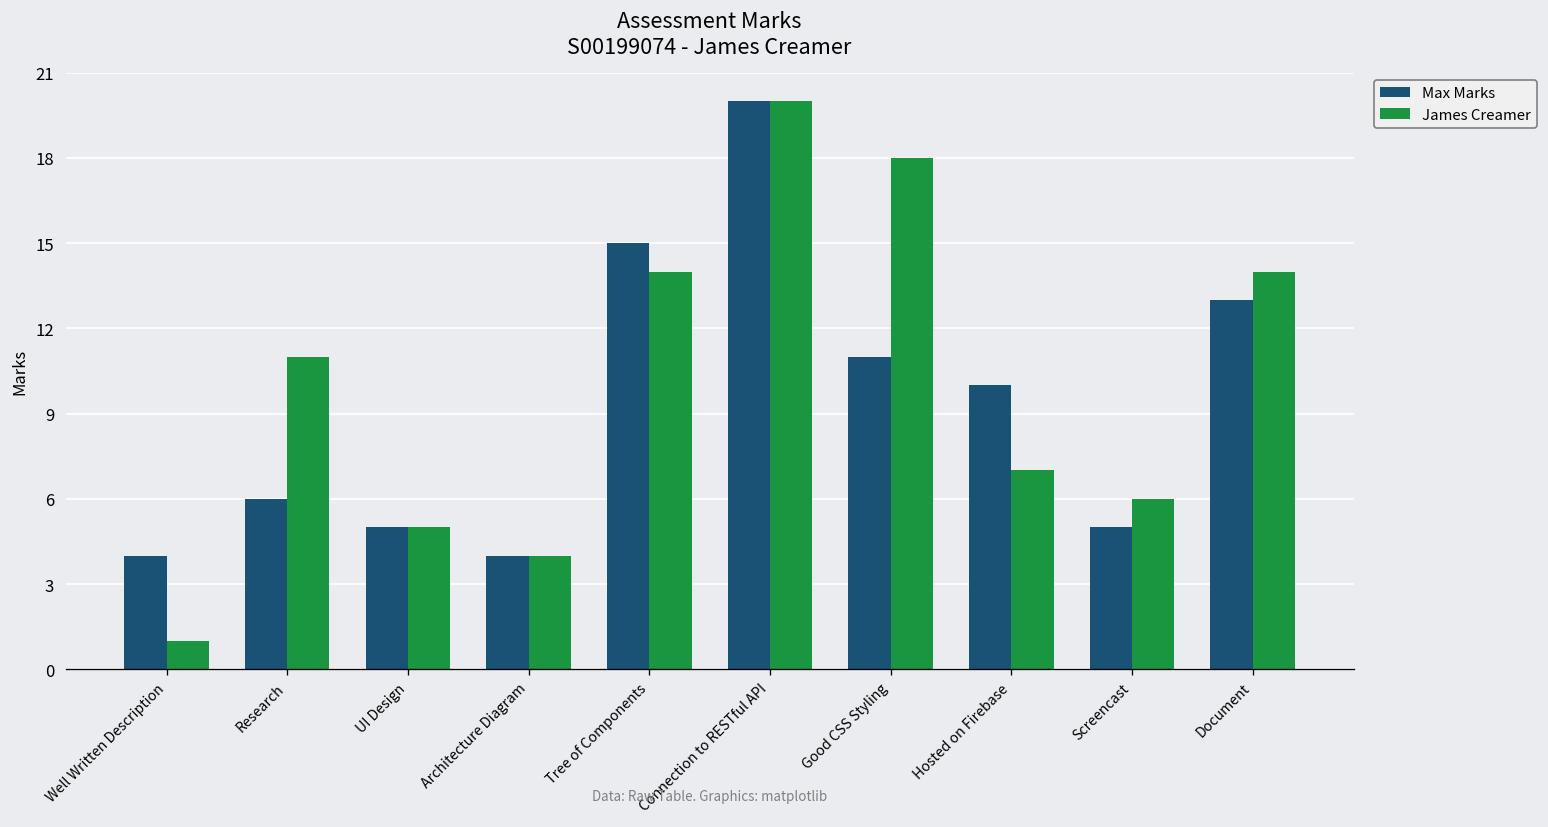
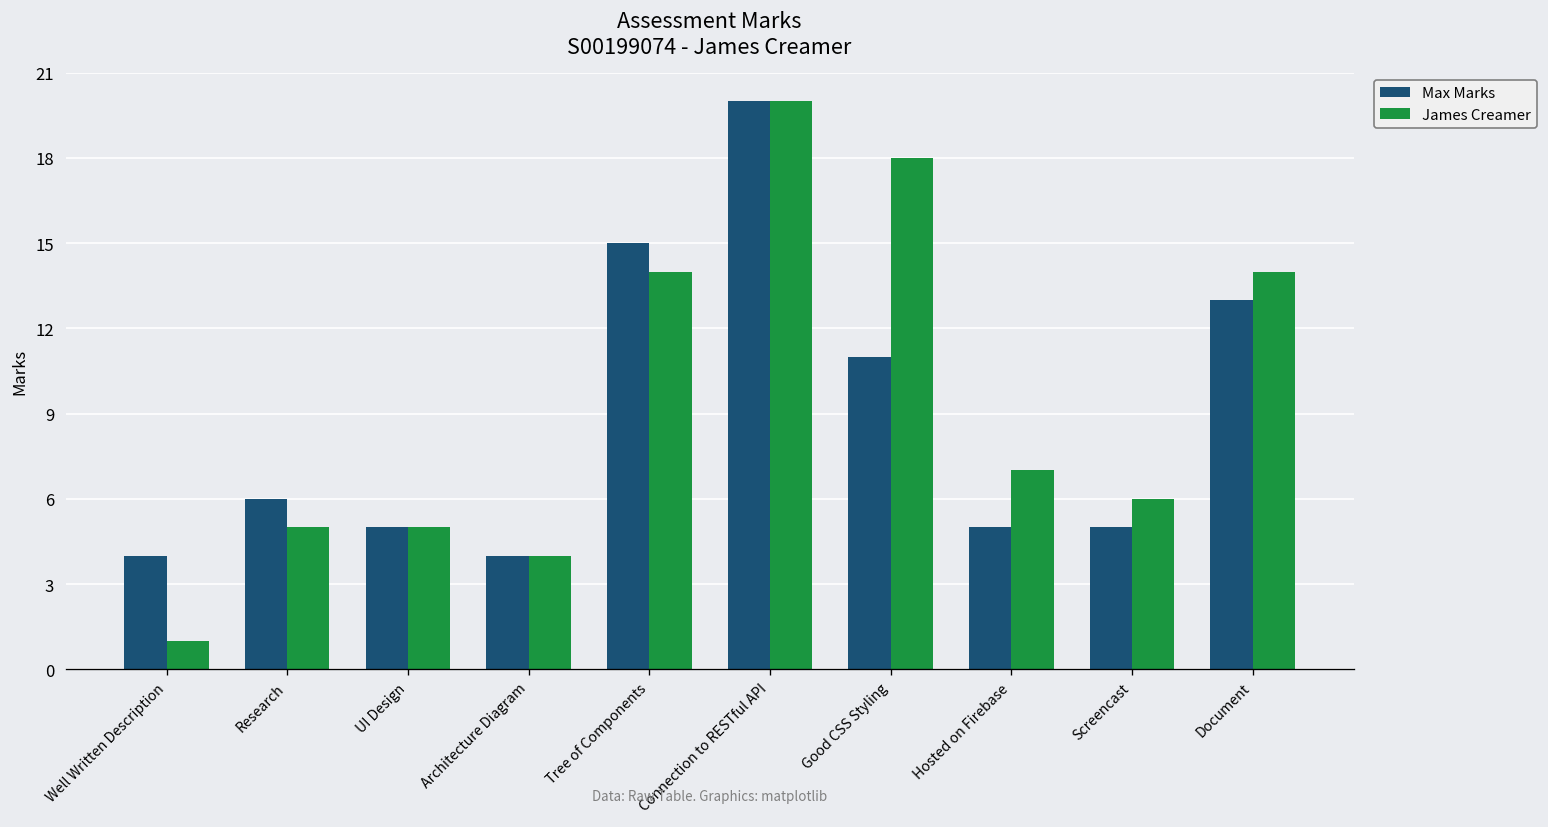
James Creamer, Research: 11 -> 5
Max Marks, Hosted on Firebase: 10 -> 5
